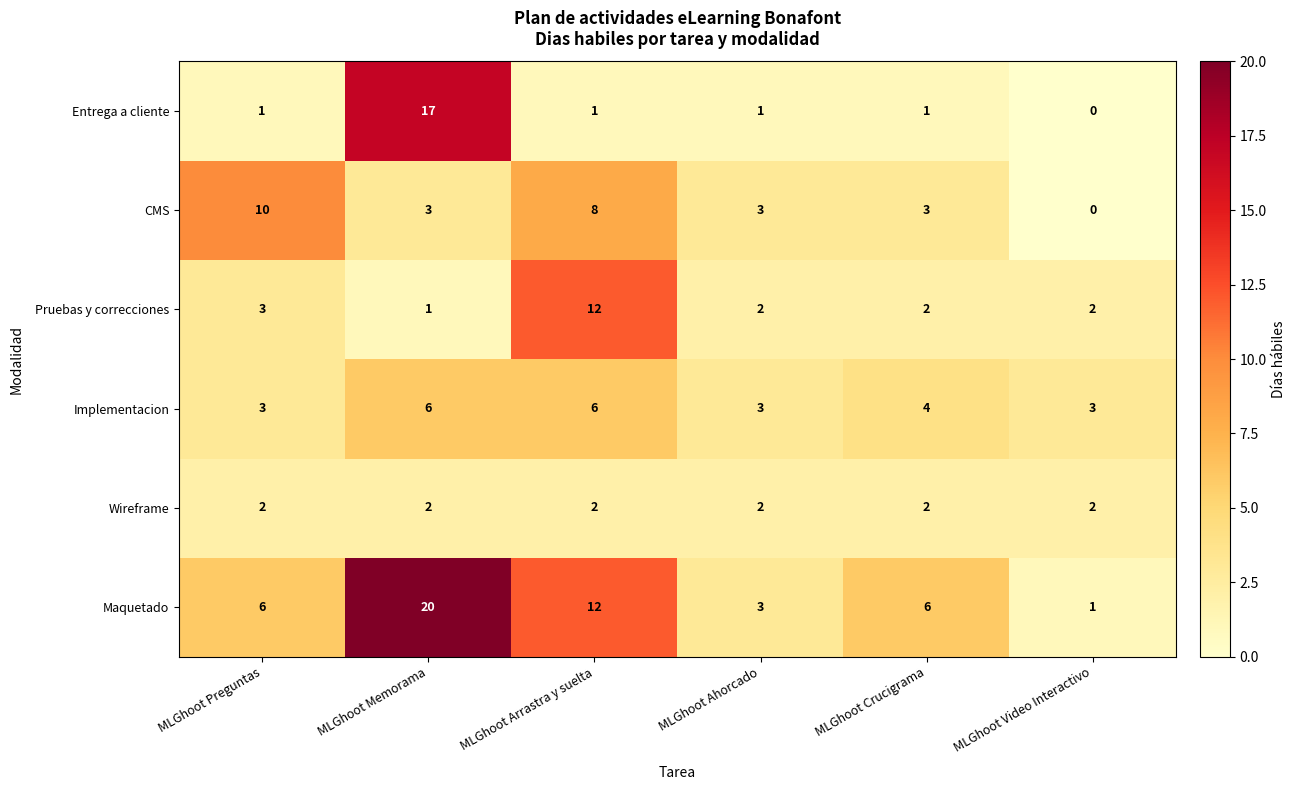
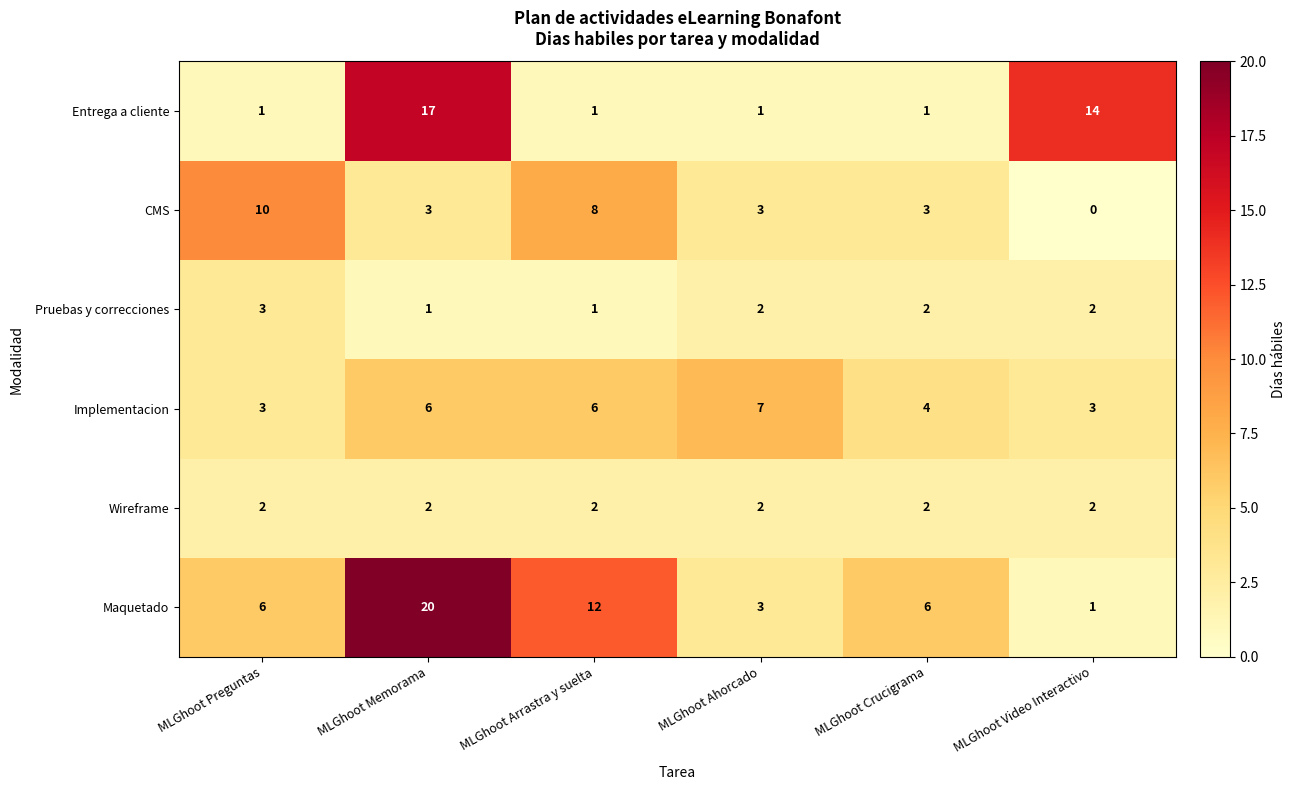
Entrega a cliente, MLGhoot Video Interactivo: 0 -> 14
Pruebas y correcciones, MLGhoot Arrastra y suelta: 12 -> 1
Implementacion, MLGhoot Ahorcado: 3 -> 7
